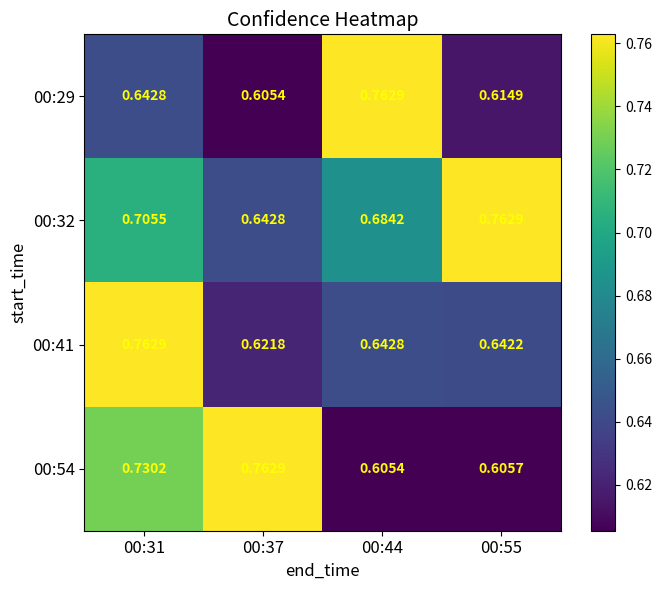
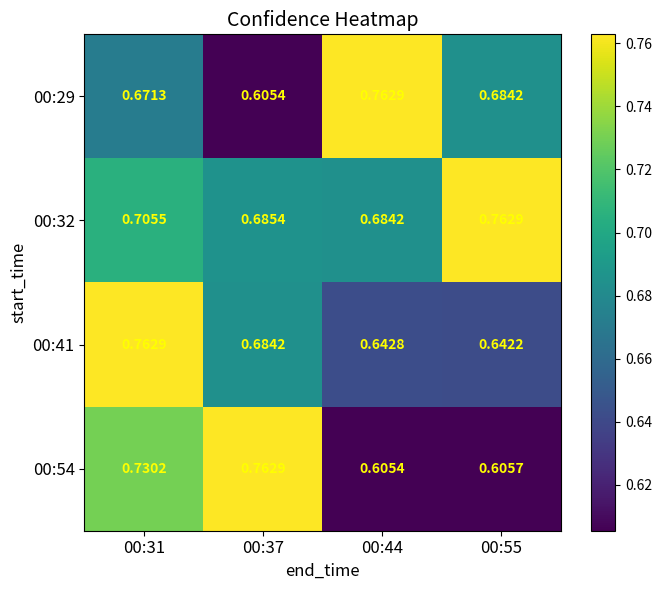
00:29, 00:31: 0.6428 -> 0.6713
00:29, 00:55: 0.6149 -> 0.6842
00:32, 00:37: 0.6428 -> 0.6854
00:41, 00:37: 0.6218 -> 0.6842
